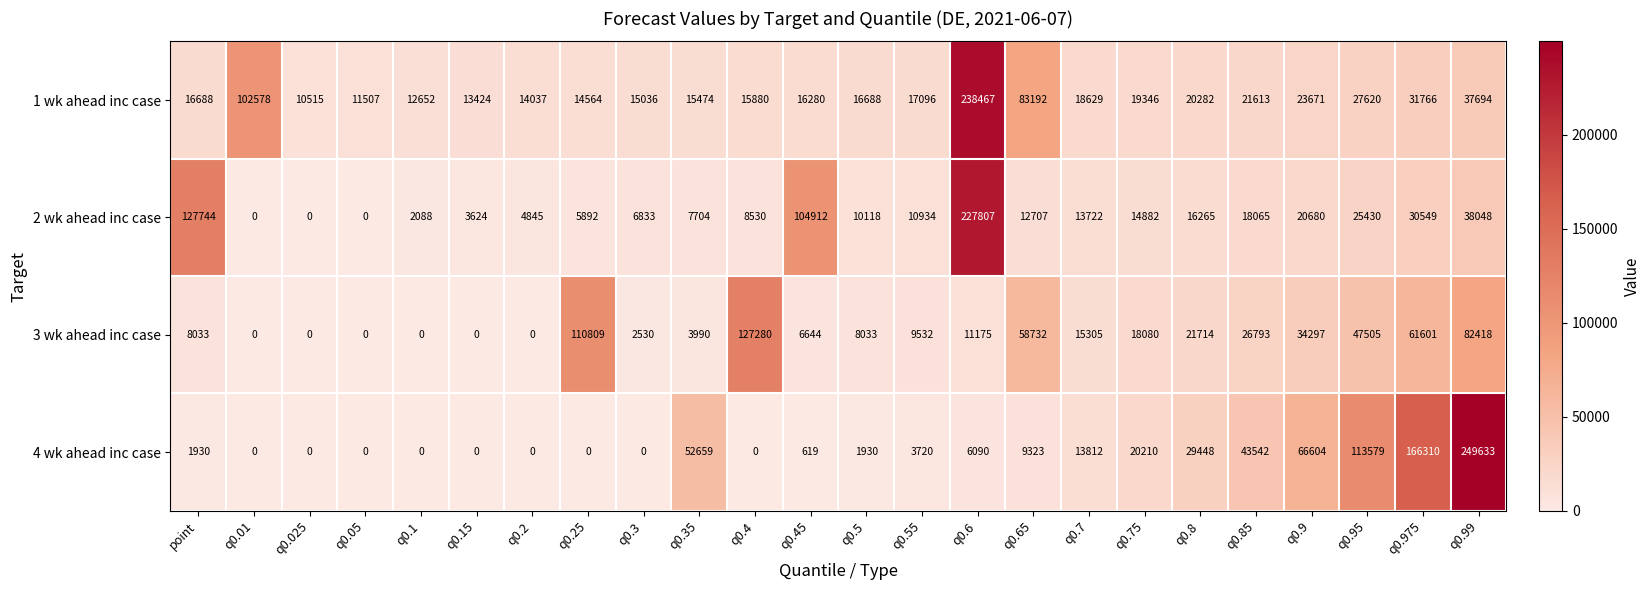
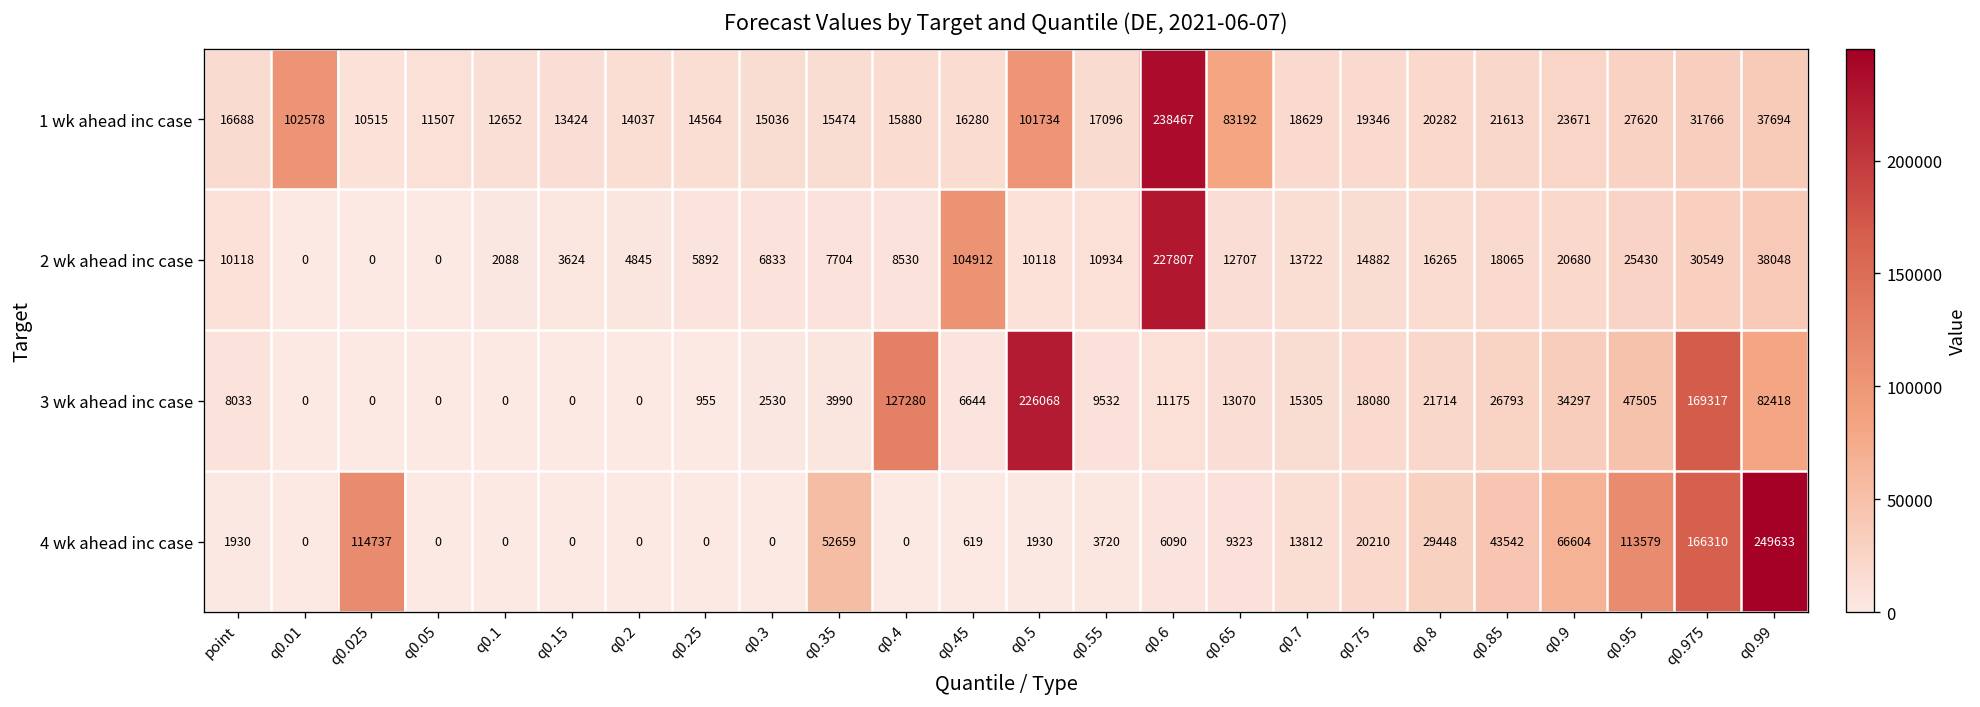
1 wk ahead inc case, q0.5: 16688 -> 101734
2 wk ahead inc case, point: 127744 -> 10118
3 wk ahead inc case, q0.25: 110809 -> 955
3 wk ahead inc case, q0.5: 8033 -> 226068
3 wk ahead inc case, q0.65: 58732 -> 13070
3 wk ahead inc case, q0.975: 61601 -> 169317
4 wk ahead inc case, q0.025: 0 -> 114737
